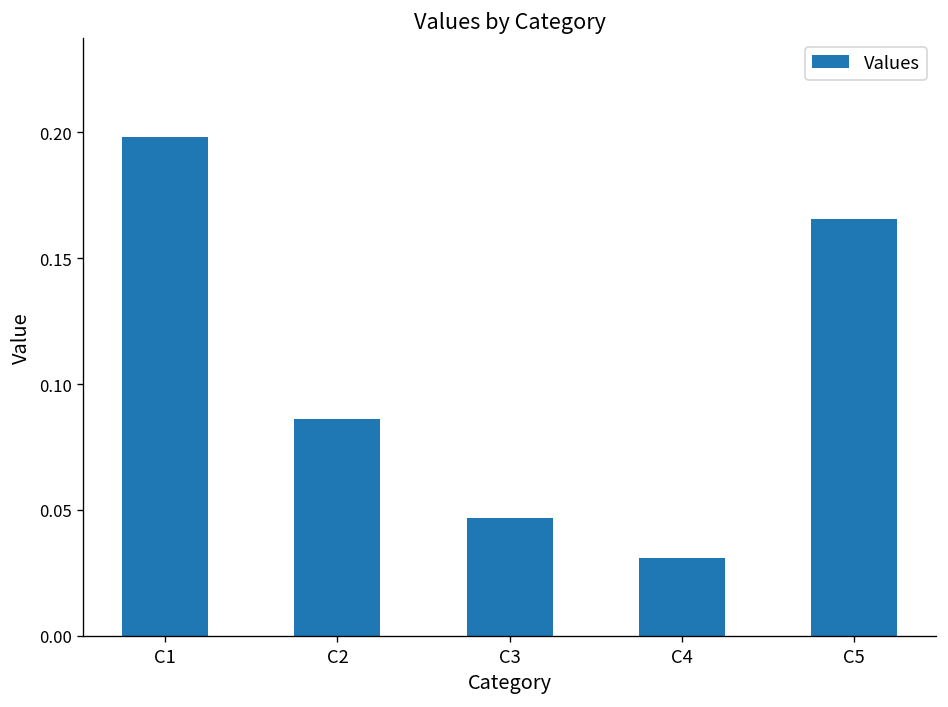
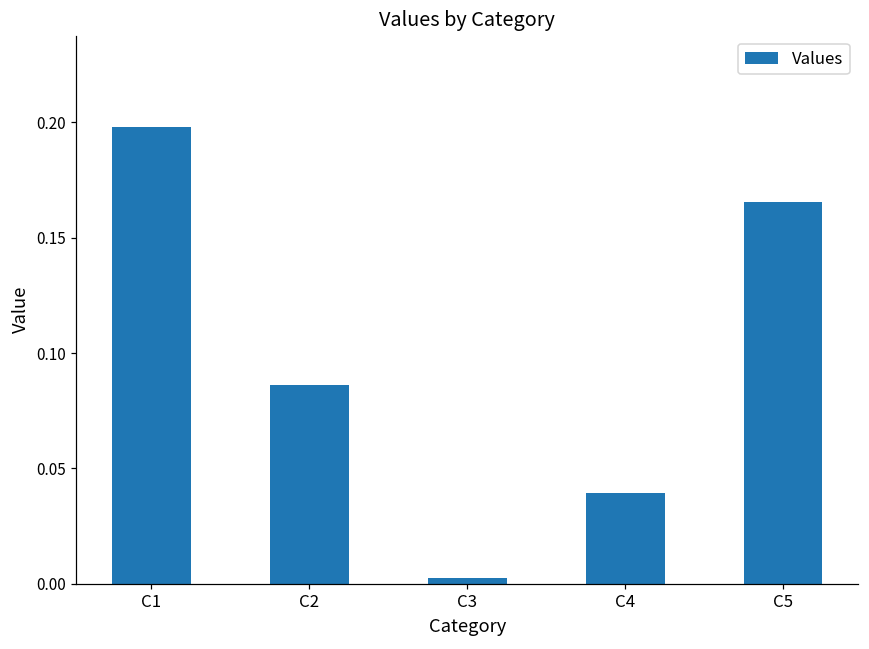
C3: 0.047 -> 0.002
C4: 0.031 -> 0.039
